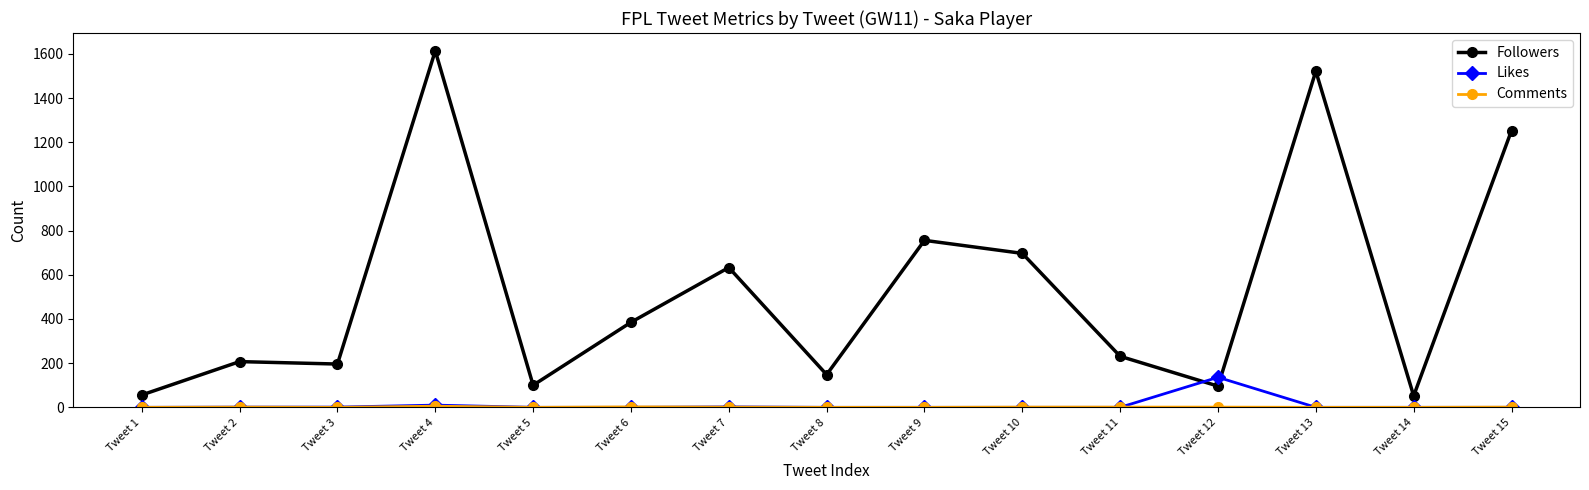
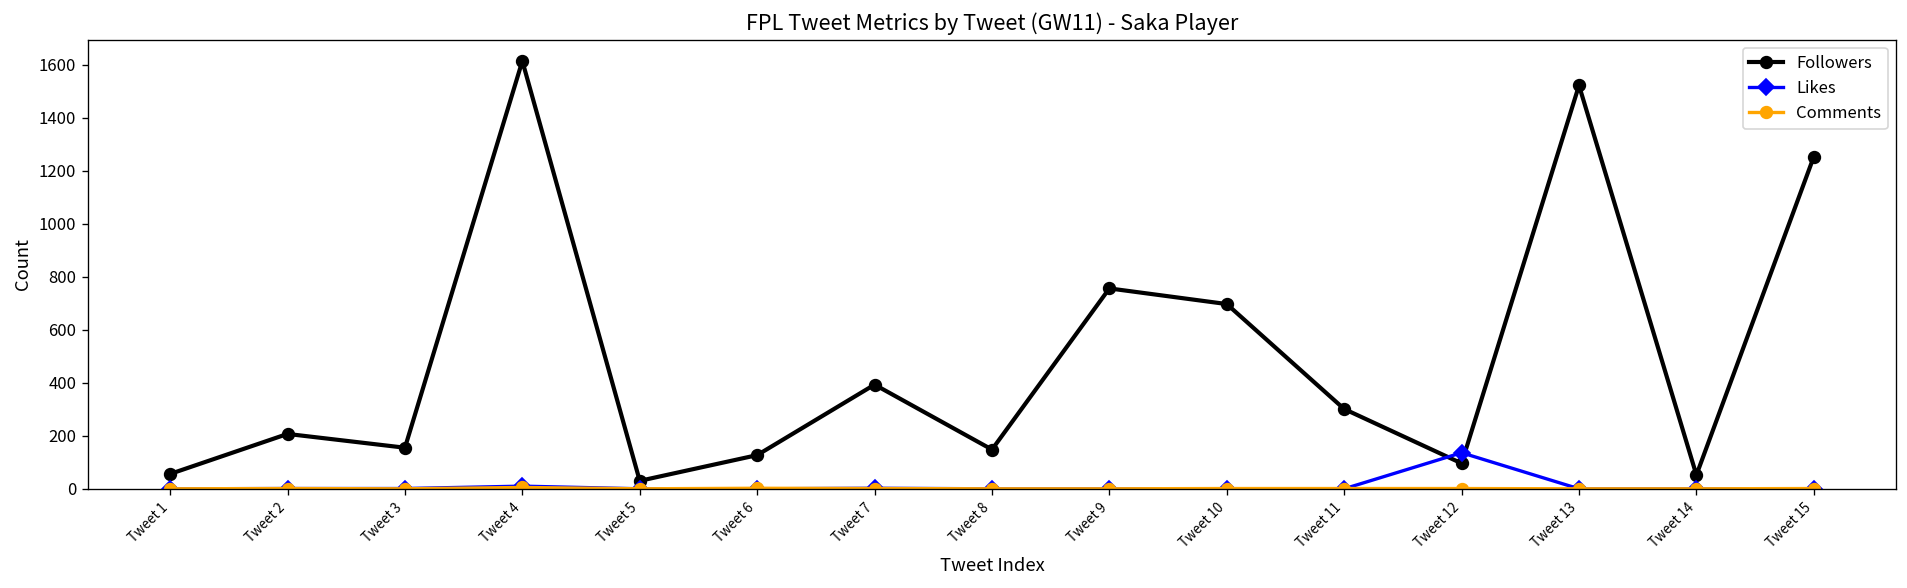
Followers, Tweet 3: 200 -> 160
Followers, Tweet 5: 100 -> 30
Followers, Tweet 6: 390 -> 130
Followers, Tweet 7: 630 -> 390
Followers, Tweet 11: 230 -> 300
